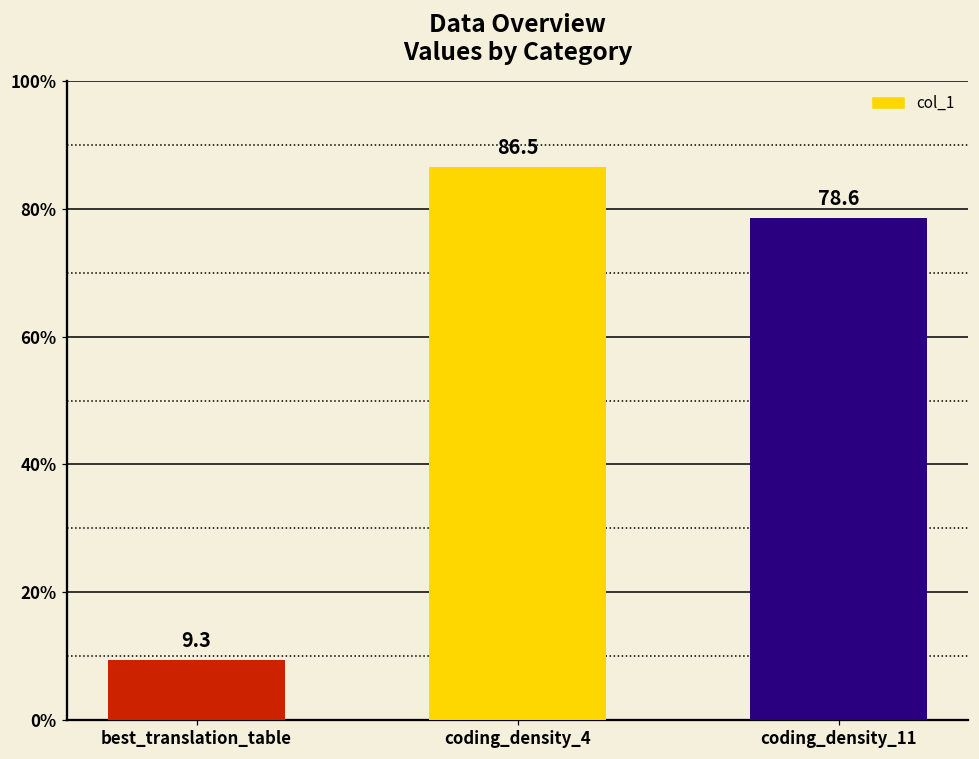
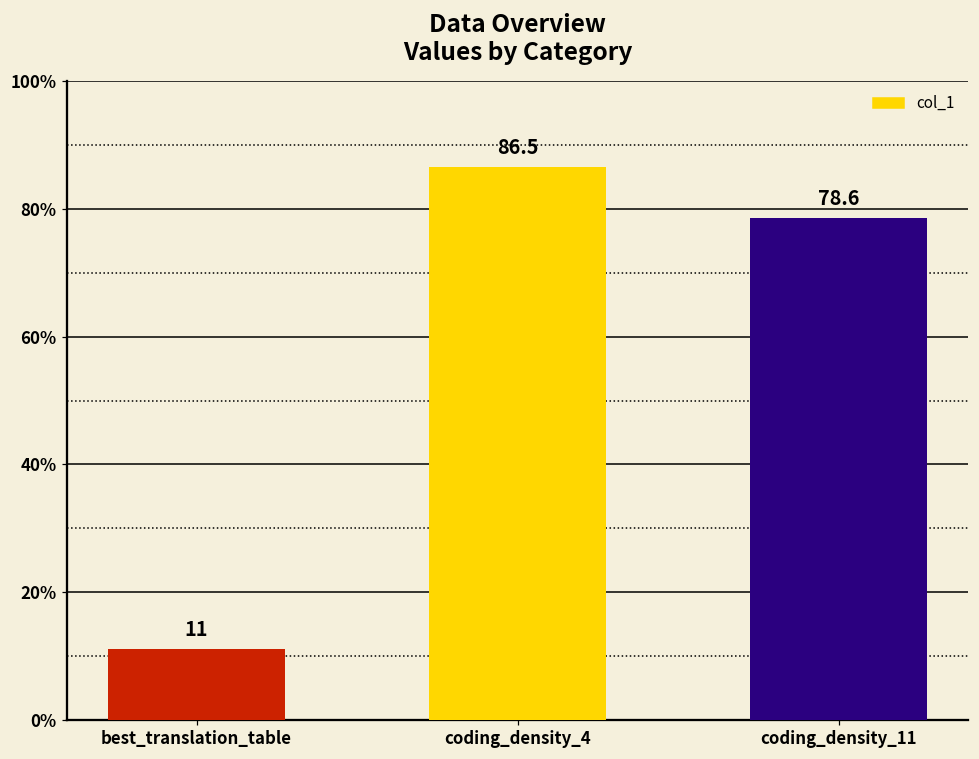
best_translation_table: 9.3 -> 11
